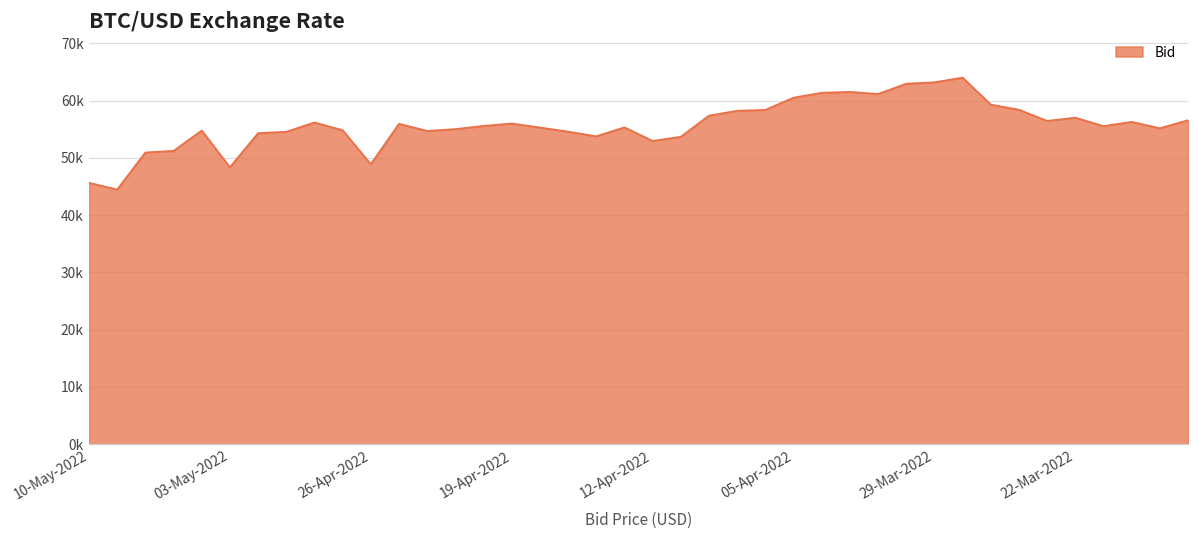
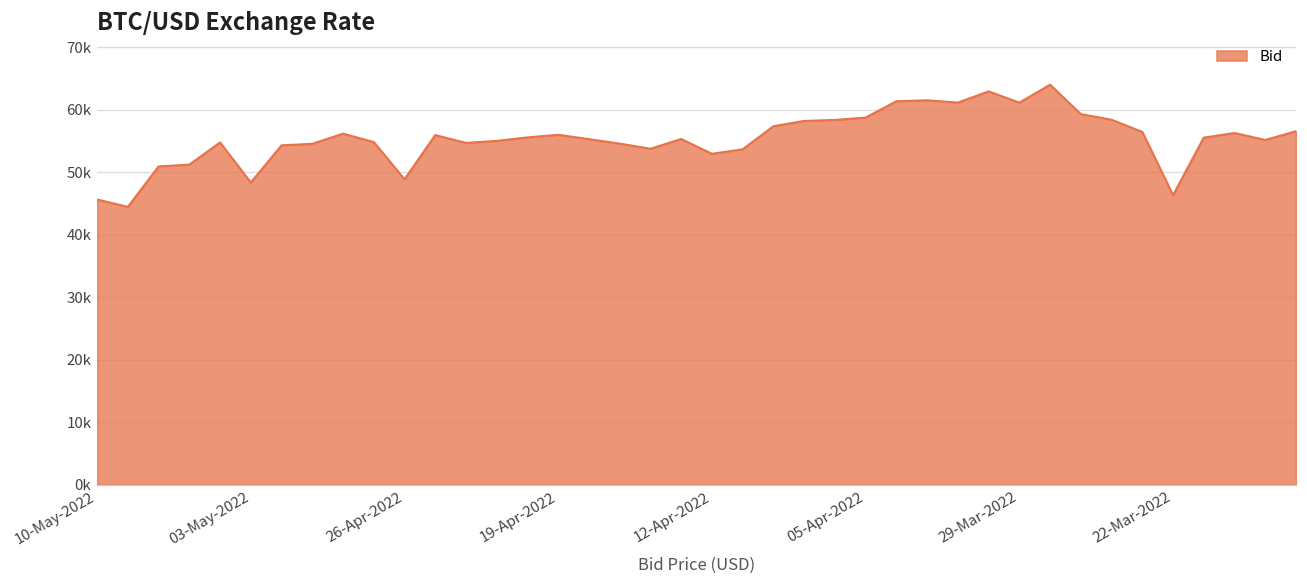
05-Apr-2022: 61000 -> 59000
29-Mar-2022: 63000 -> 61000
22-Mar-2022: 57000 -> 46000
